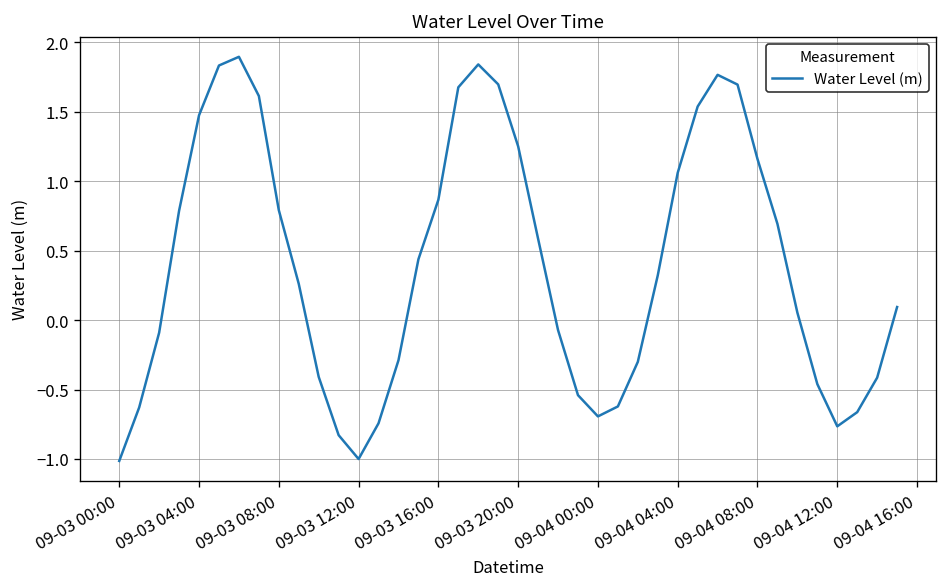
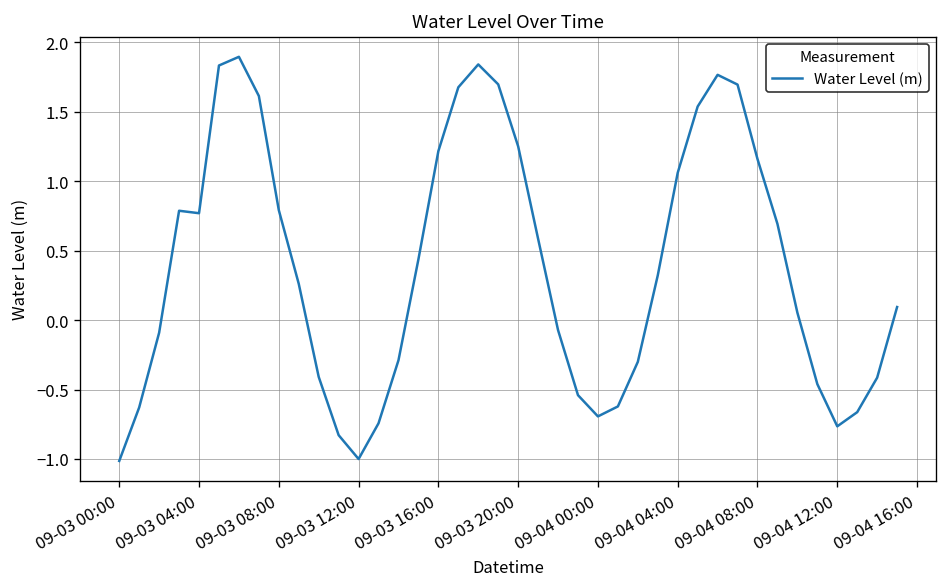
09-03 04:00: 1.47 -> 0.77
09-03 16:00: 0.87 -> 1.22
